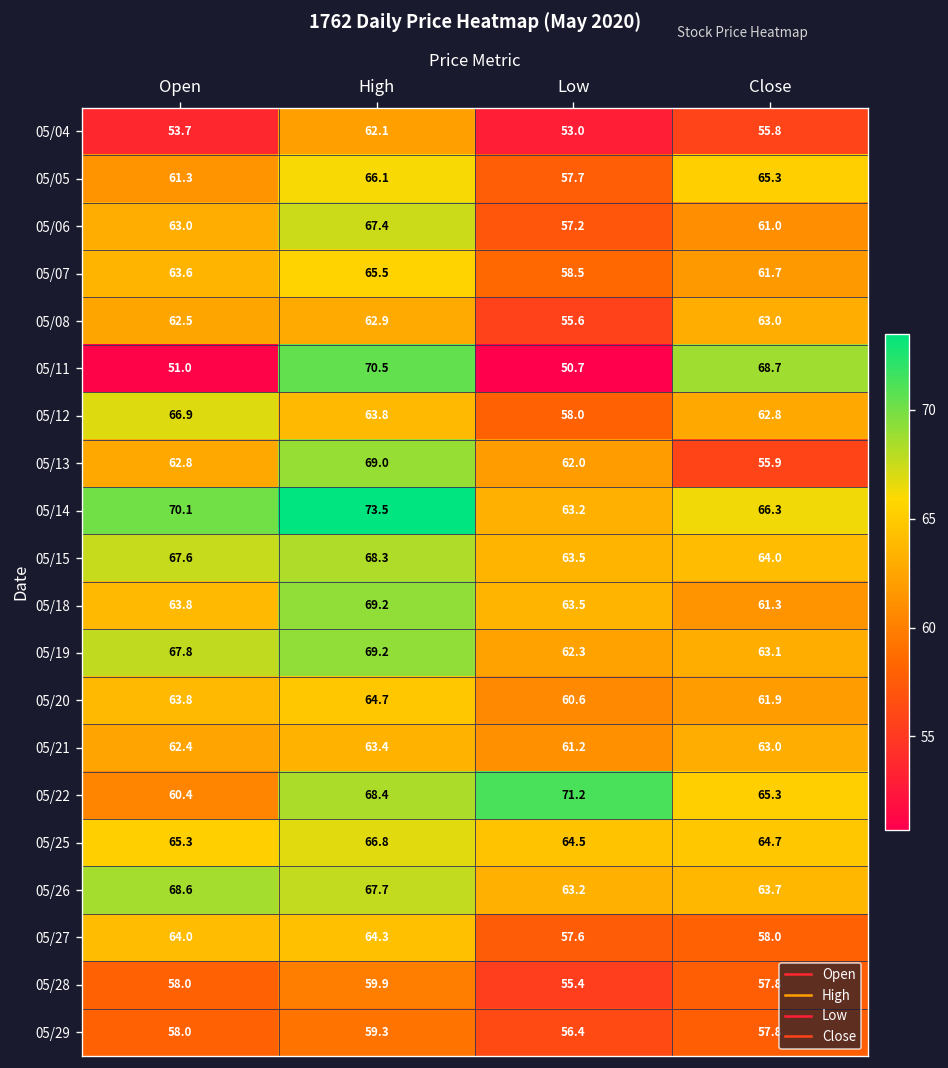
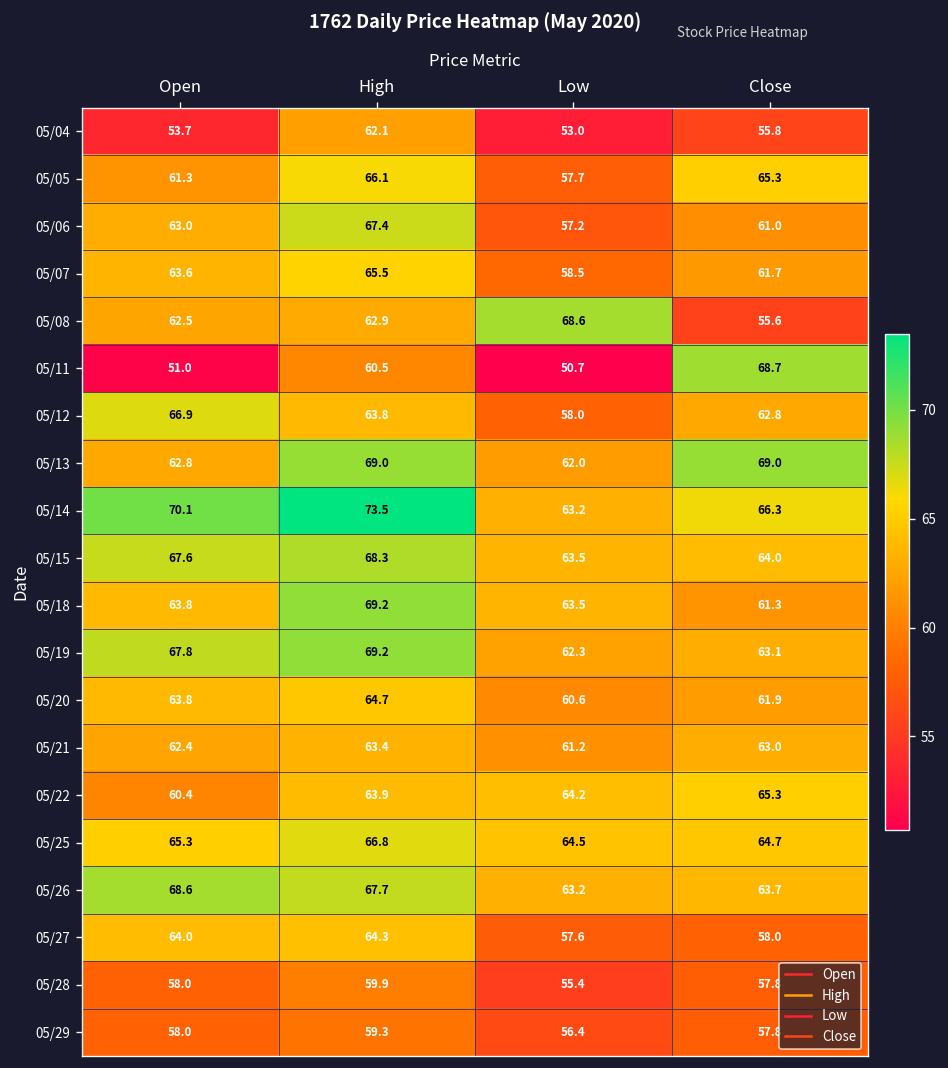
05/08, Low: 55.6 -> 68.6
05/08, Close: 63.0 -> 55.6
05/11, High: 70.5 -> 60.5
05/13, Close: 55.9 -> 69.0
05/22, High: 68.4 -> 63.9
05/22, Low: 71.2 -> 64.2
